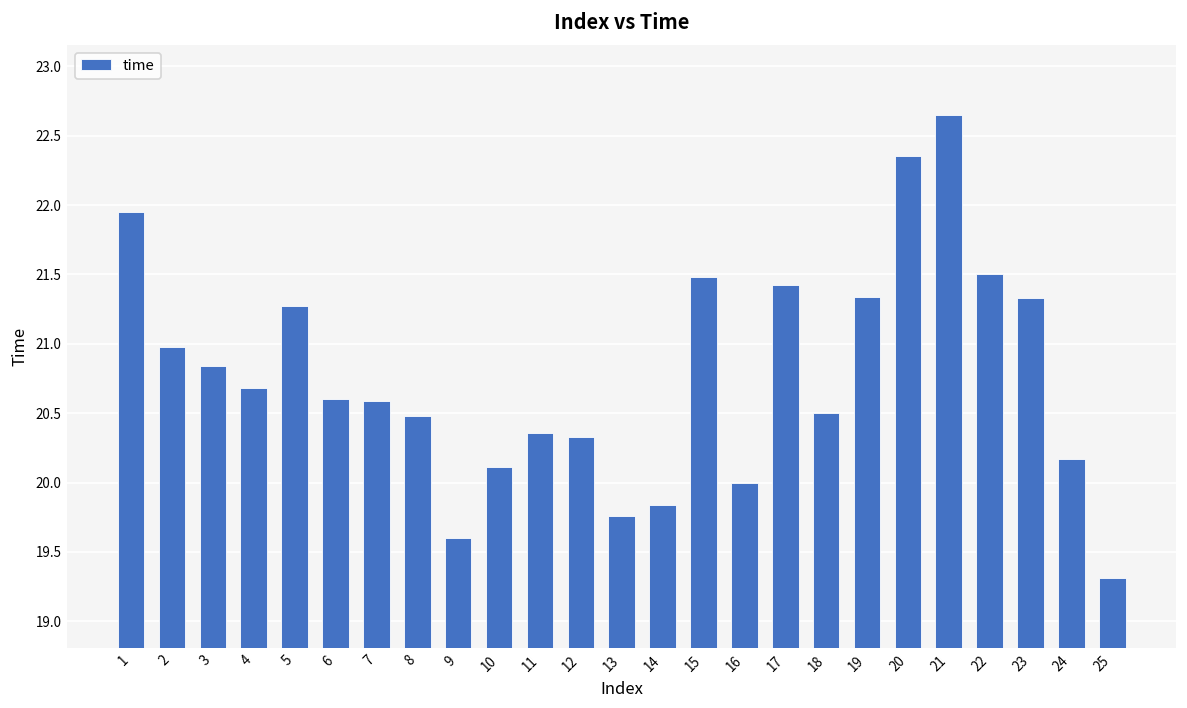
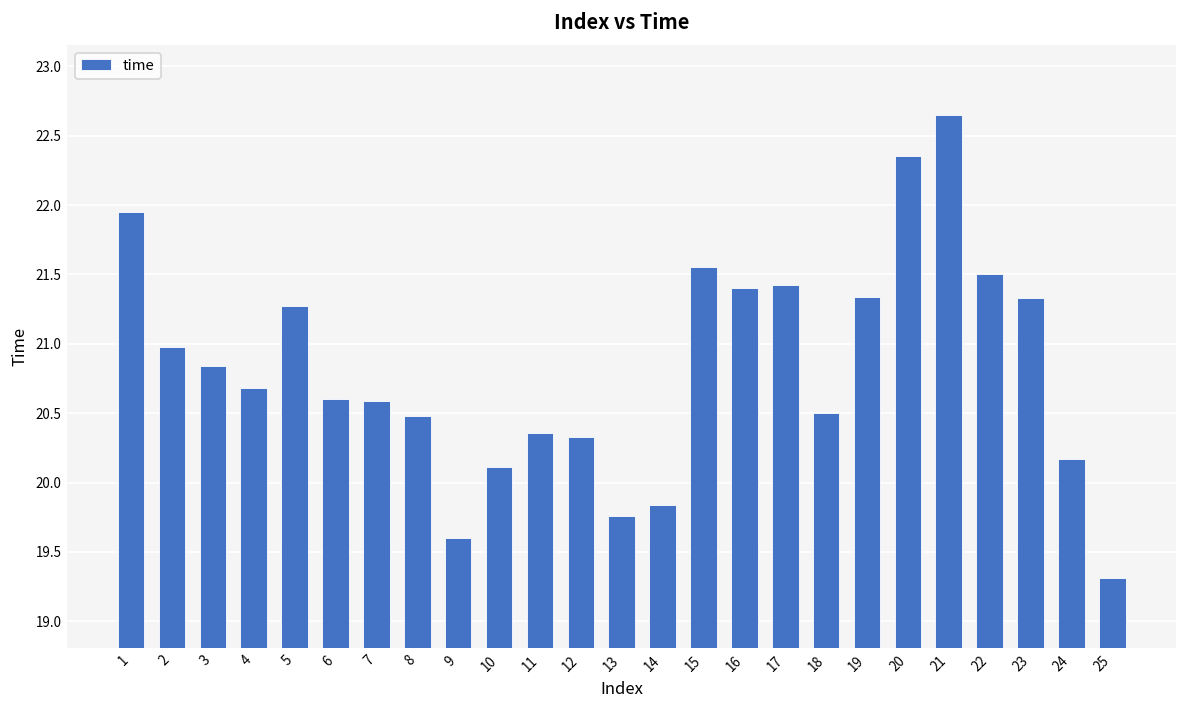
15: 21.48 -> 21.55
16: 20.0 -> 21.4
